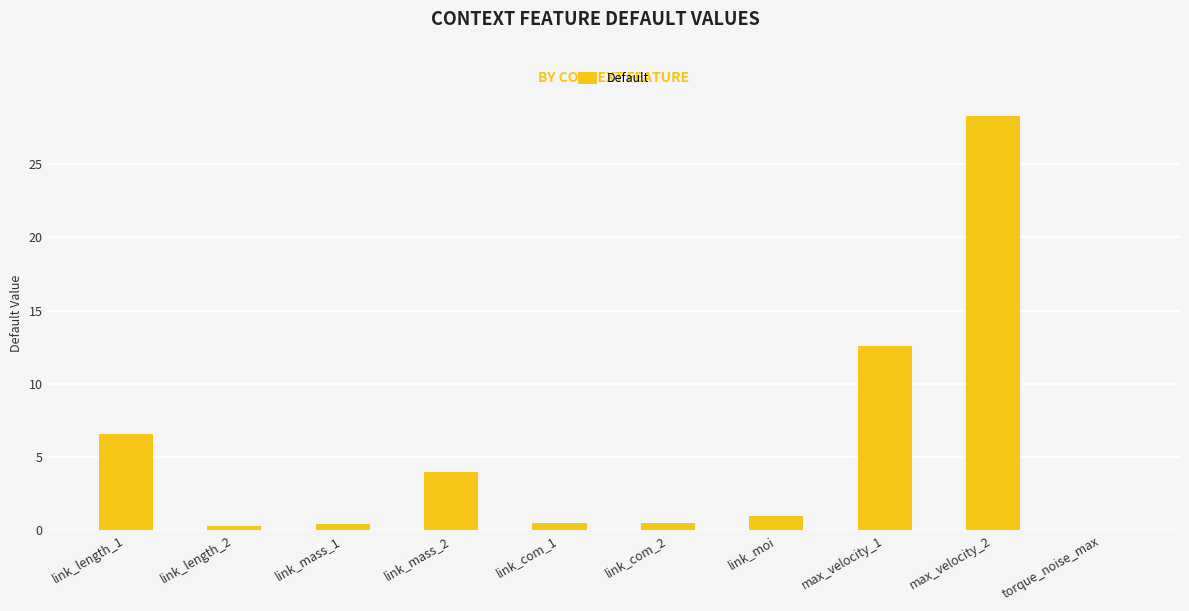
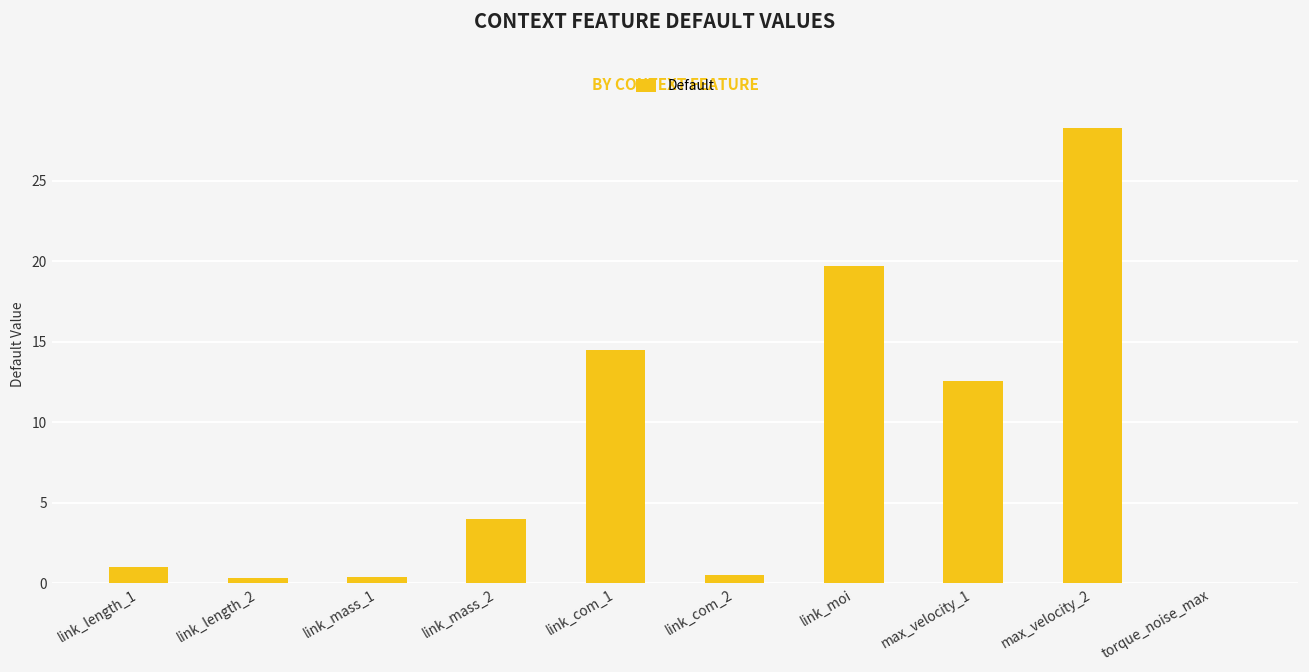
link_length_1: 6.6 -> 1.0
link_com_1: 0.5 -> 14.5
link_moi: 1.0 -> 19.7
